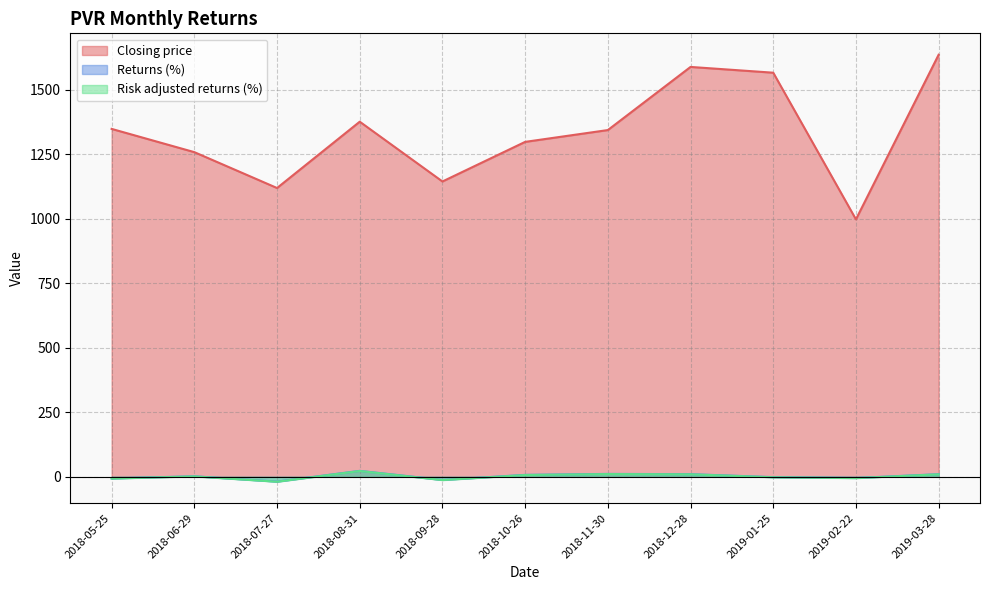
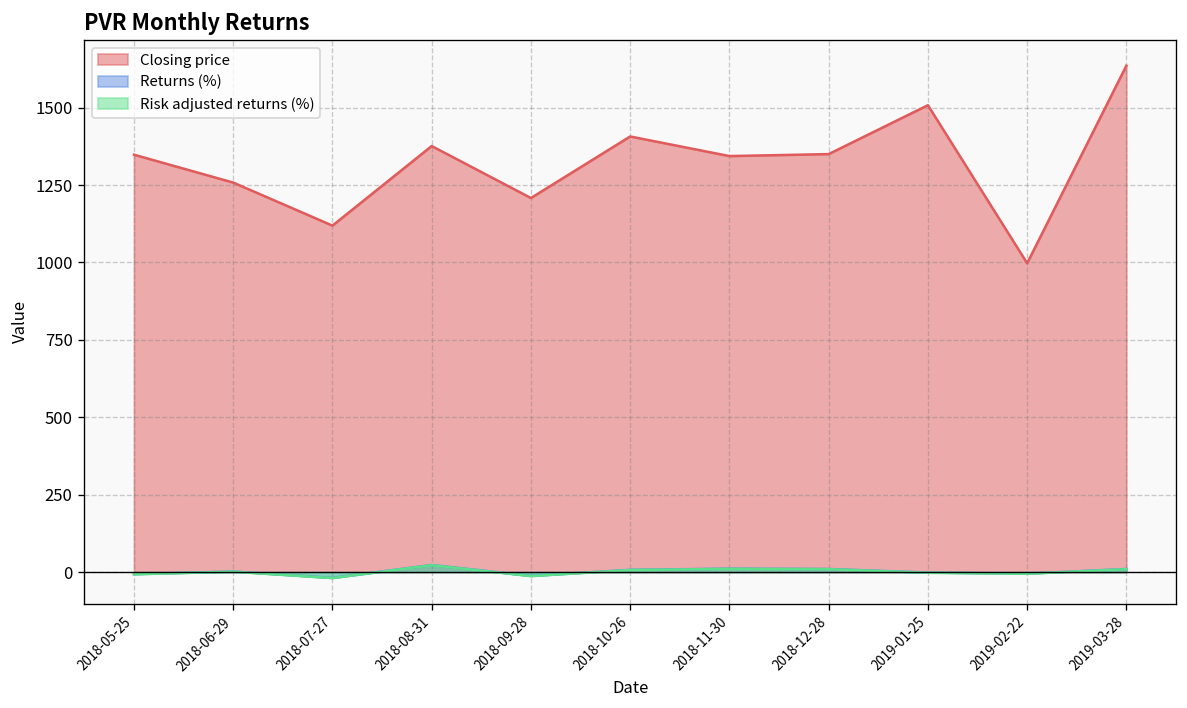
Closing price, 2018-09-28: 1140 -> 1210
Closing price, 2018-10-26: 1300 -> 1410
Closing price, 2018-12-28: 1590 -> 1350
Closing price, 2019-01-25: 1570 -> 1510
